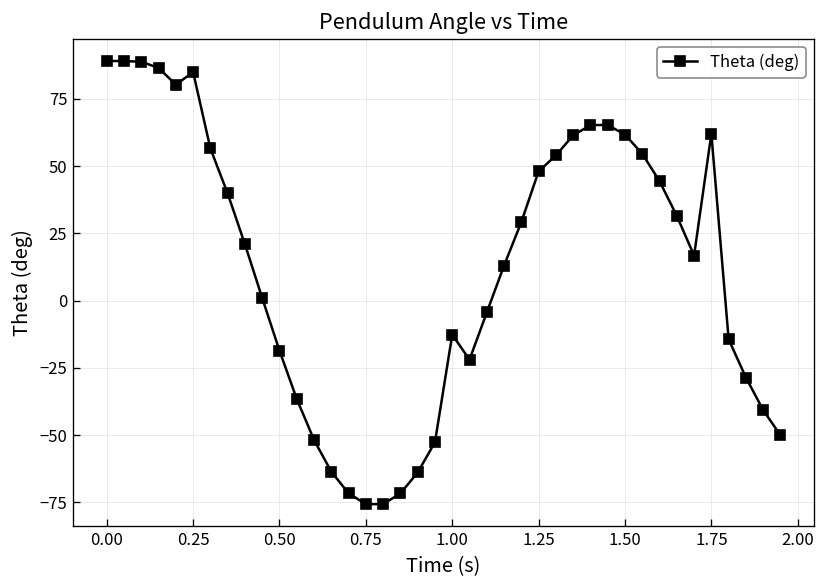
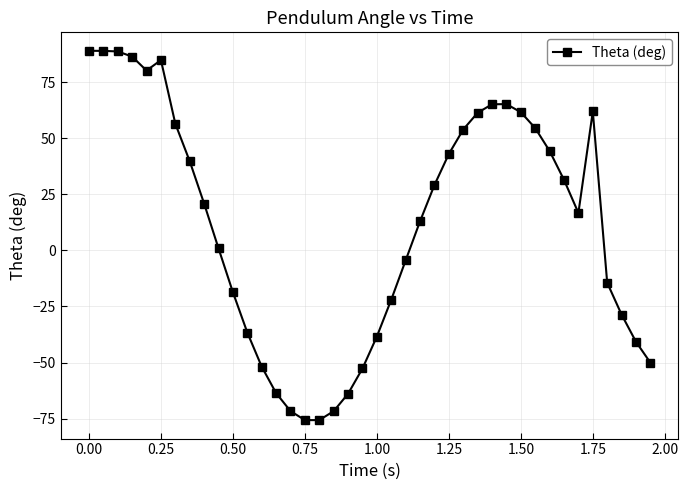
1.00: -13 -> -38
1.25: 48 -> 43
